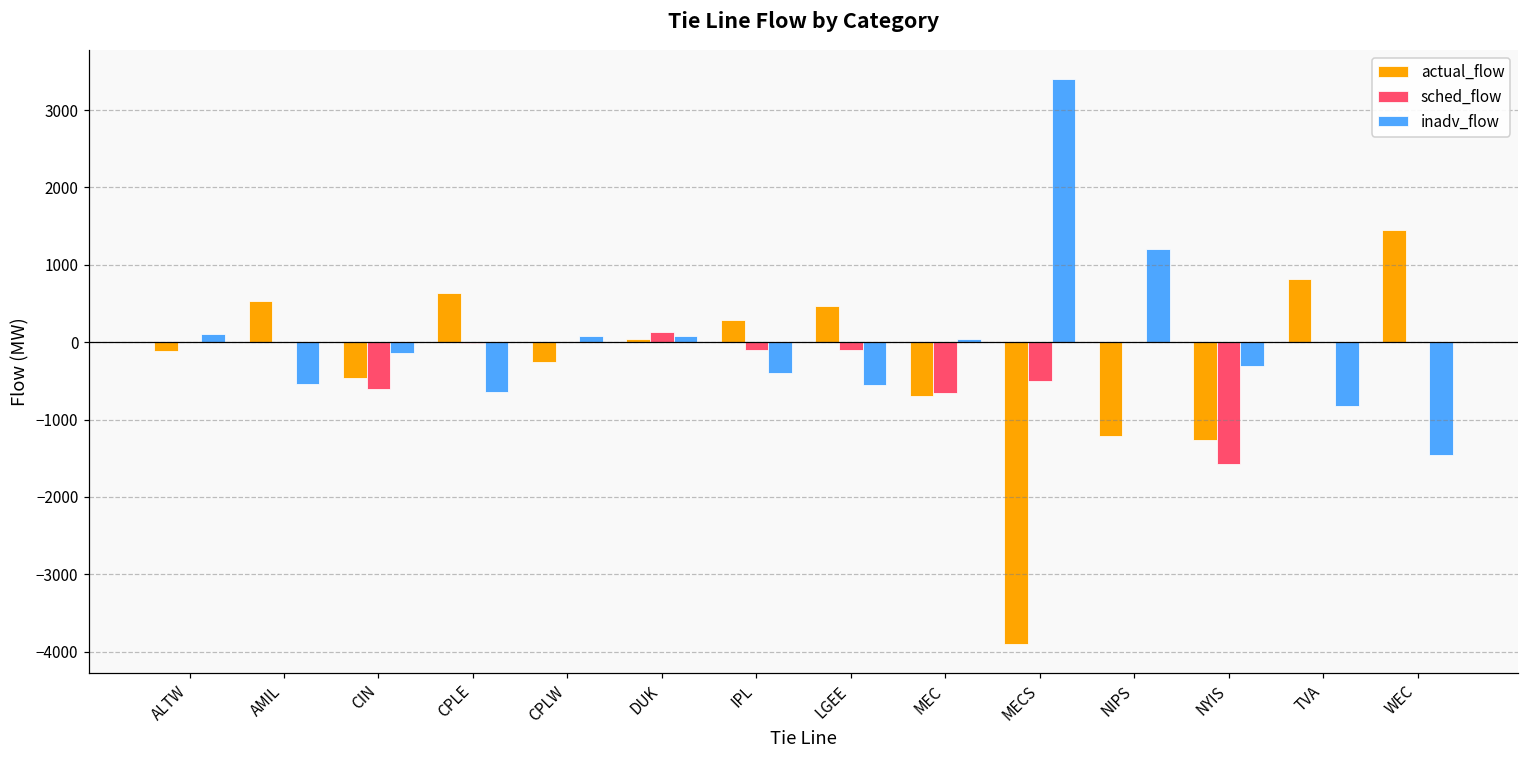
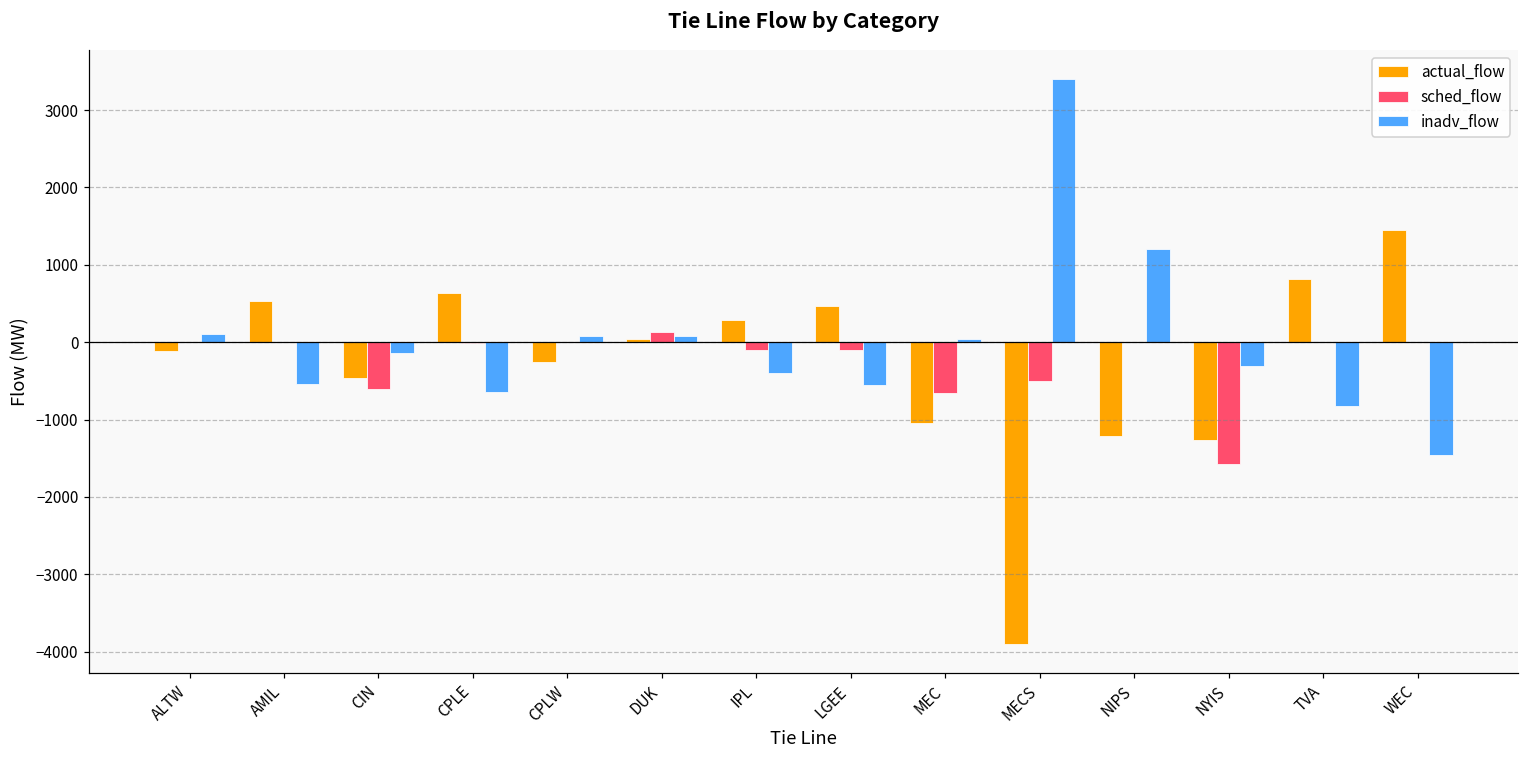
actual_flow, MEC: -700 -> -1000
